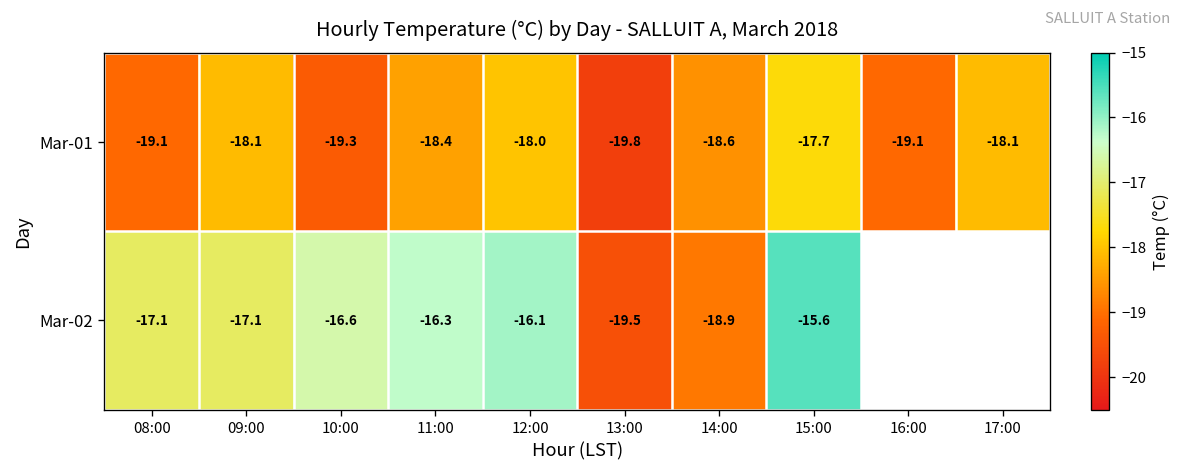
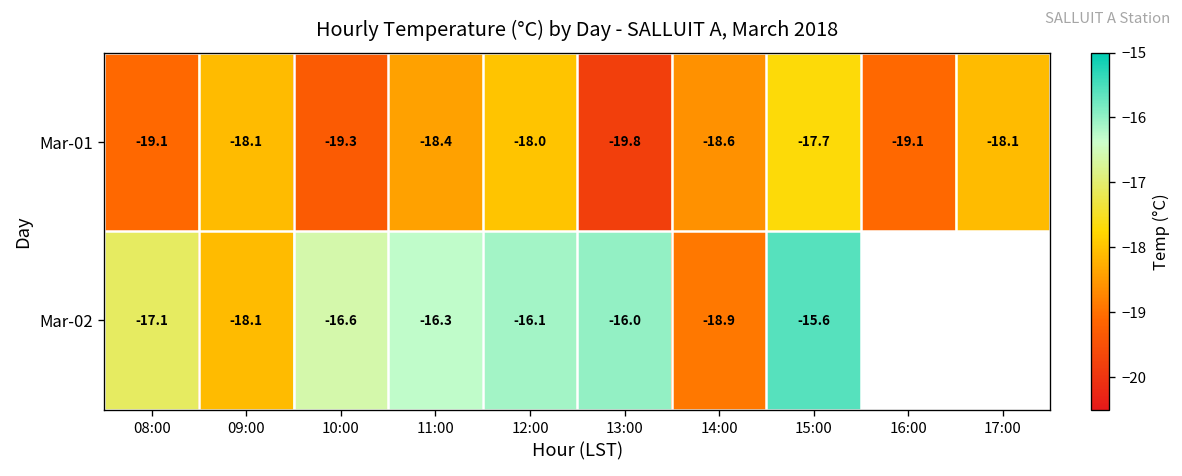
Mar-02, 09:00: -17.1 -> -18.1
Mar-02, 13:00: -19.5 -> -16.0
